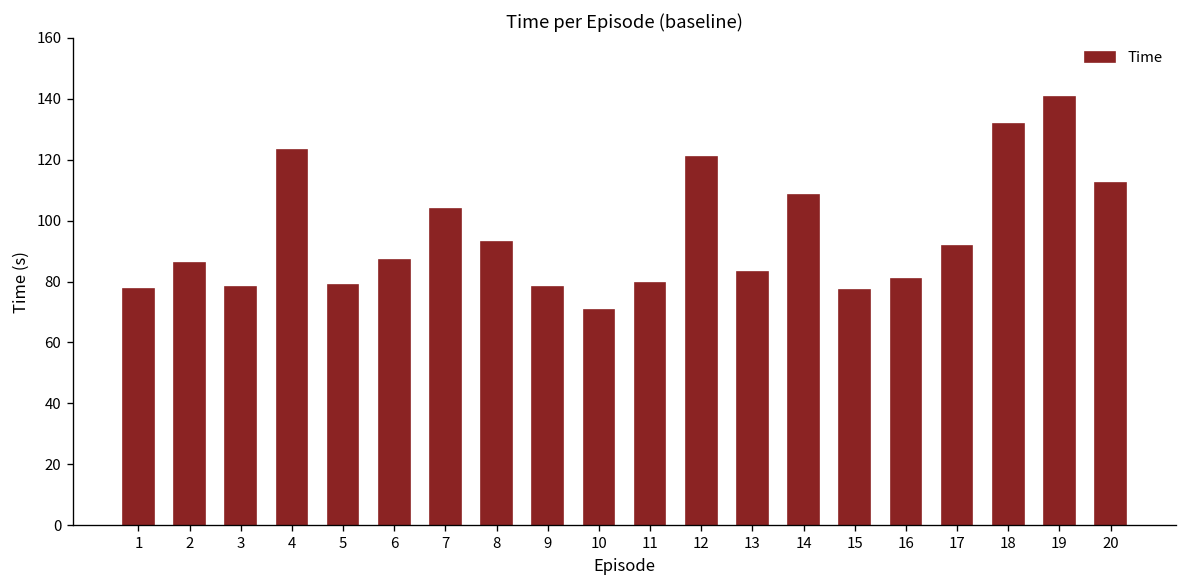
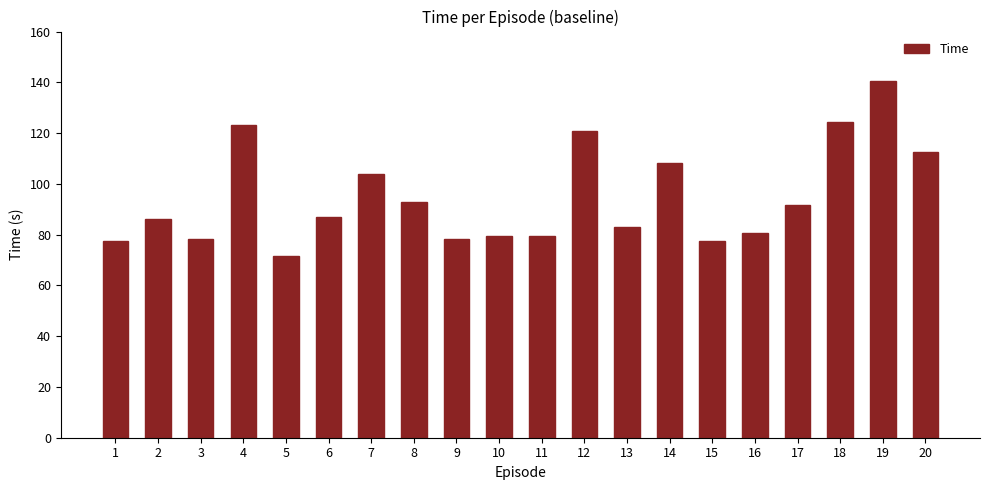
5: 79 -> 71
10: 71 -> 80
18: 132 -> 124
